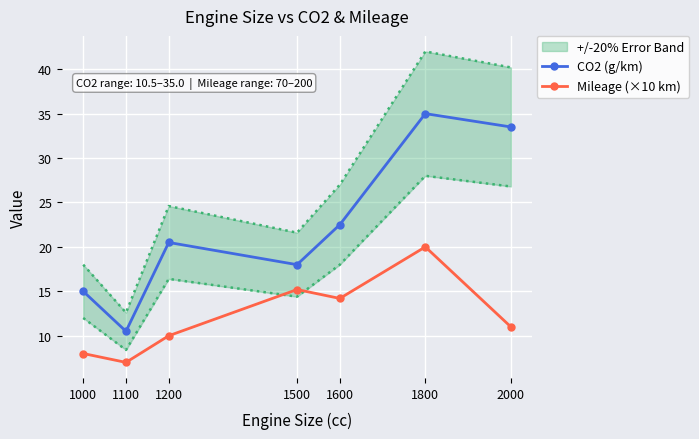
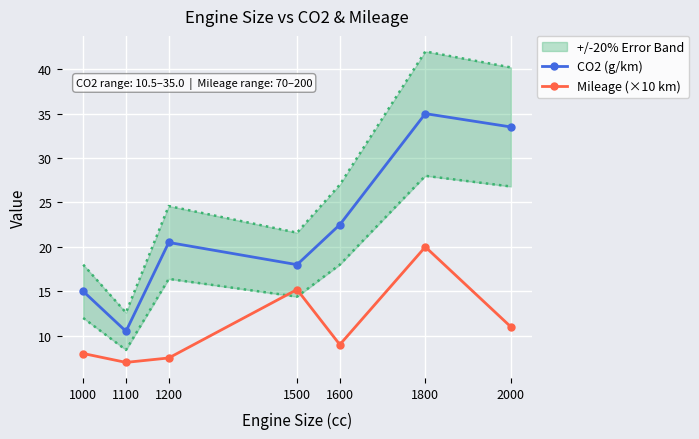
Mileage (×10 km), 1200: 10 -> 8
Mileage (×10 km), 1600: 14 -> 9
